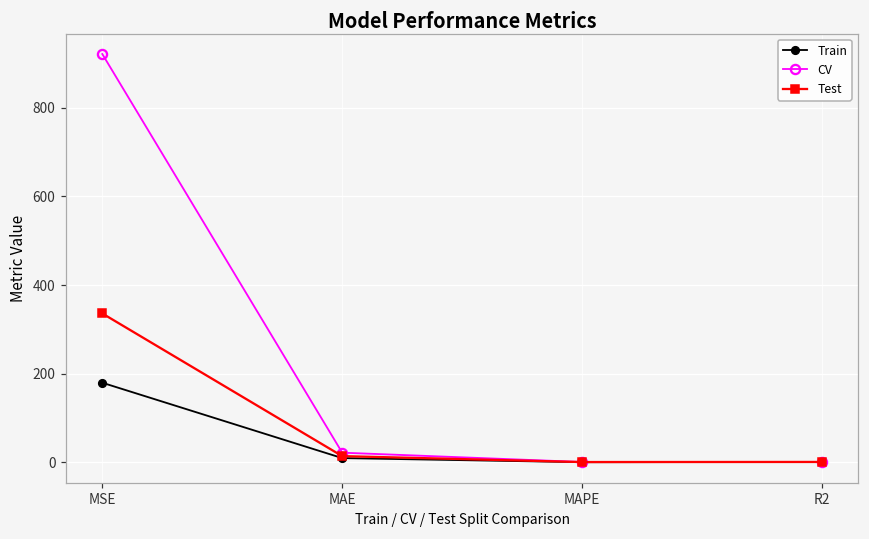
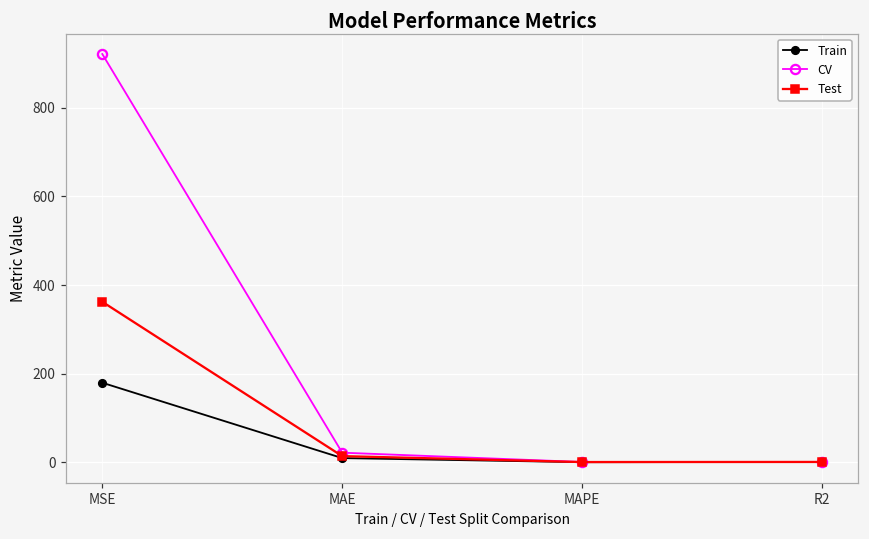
Test, MSE: 340 -> 360
